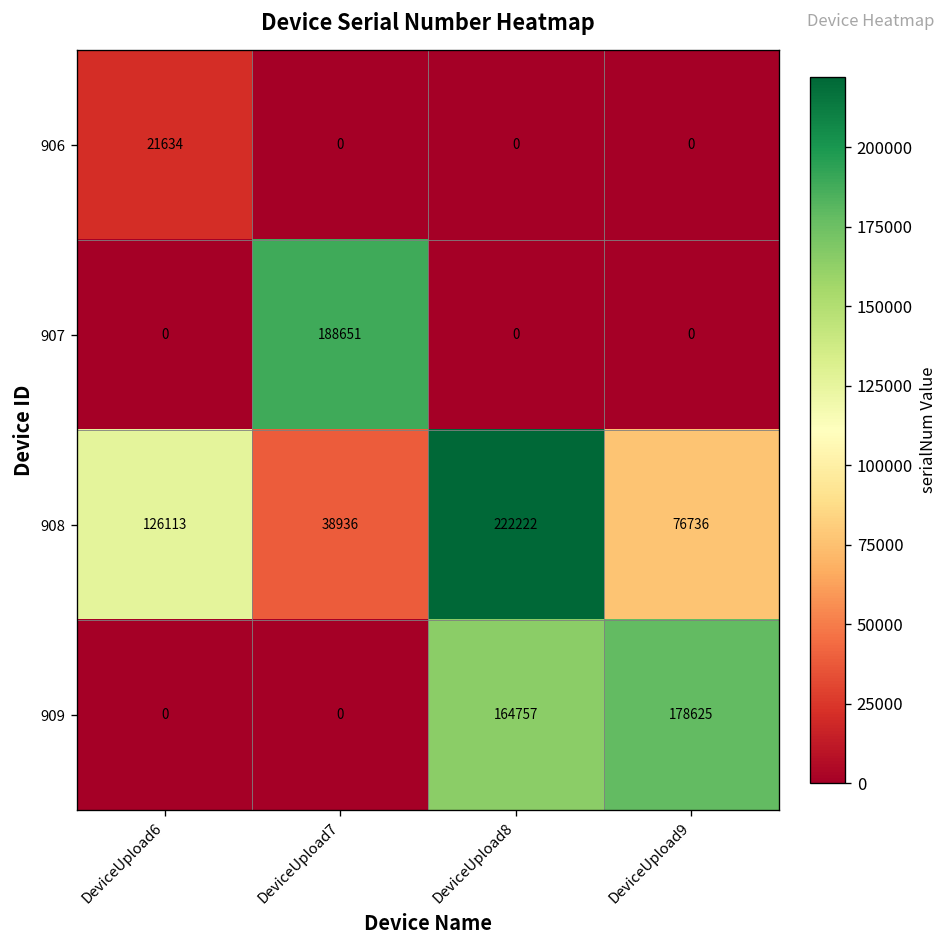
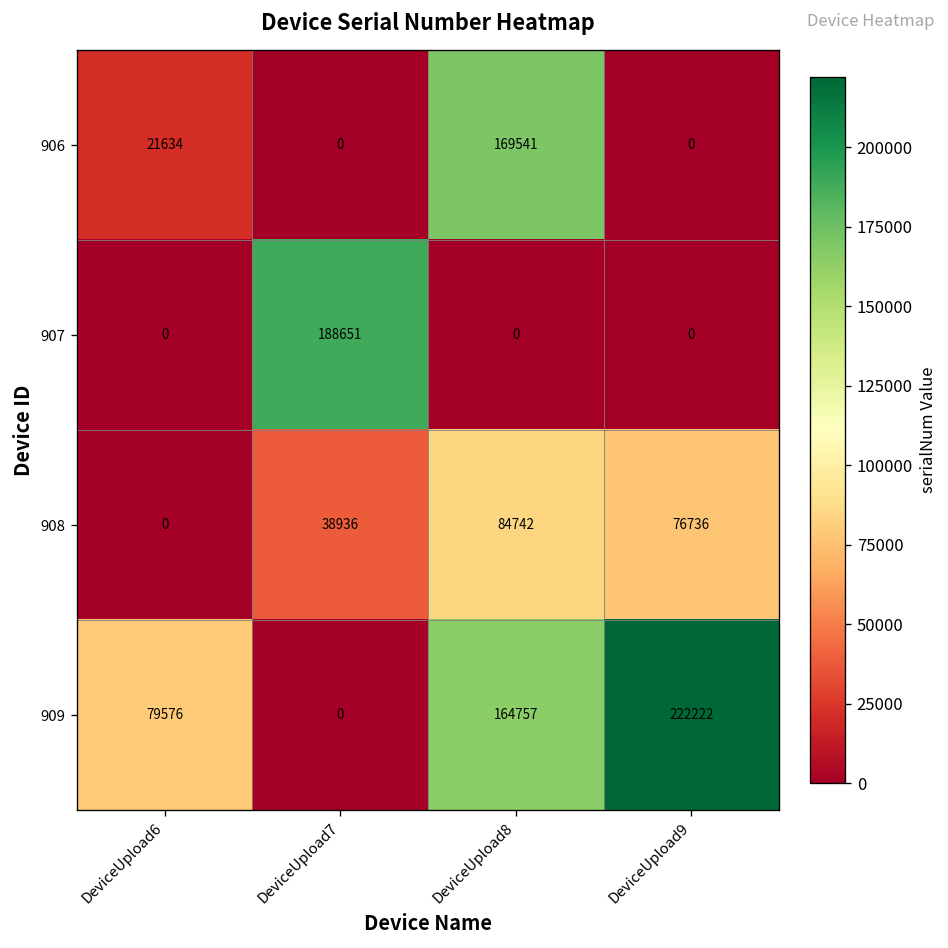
906, DeviceUpload8: 0 -> 169541
908, DeviceUpload6: 126113 -> 0
908, DeviceUpload8: 222222 -> 84742
909, DeviceUpload6: 0 -> 79576
909, DeviceUpload9: 178625 -> 222222
